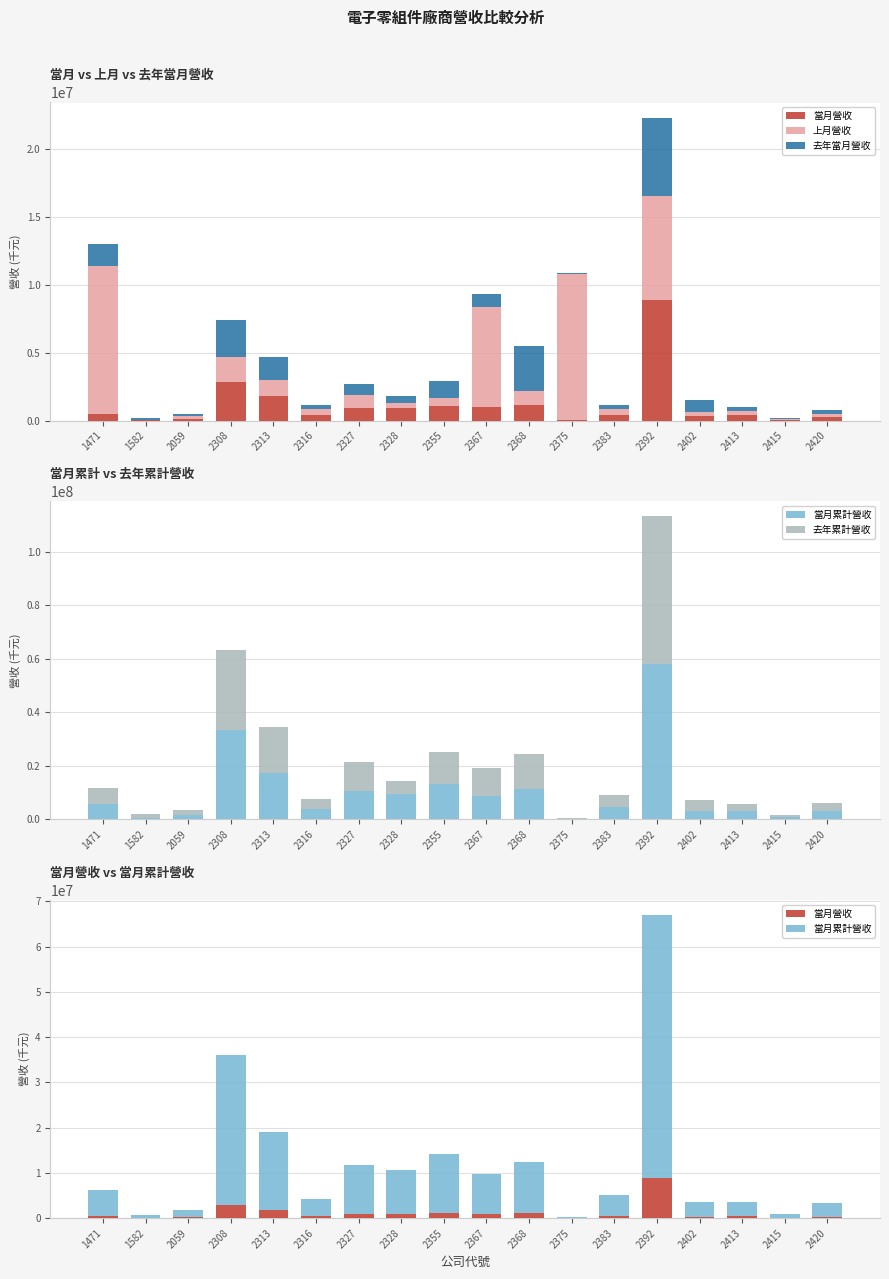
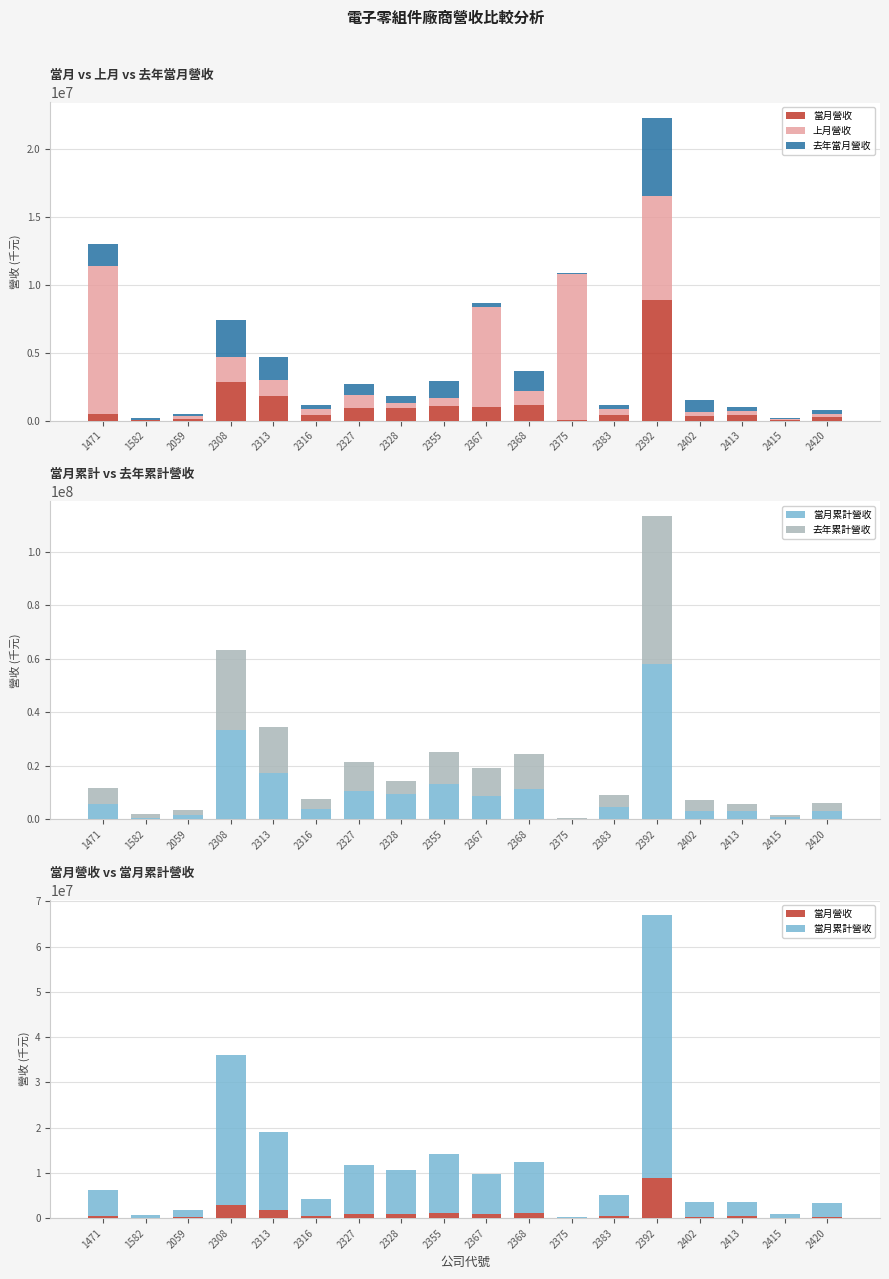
當月 vs 上月 vs 去年當月營收, 去年當月營收, 2367: 1000000 -> 300000
當月 vs 上月 vs 去年當月營收, 去年當月營收, 2368: 3300000 -> 1500000
